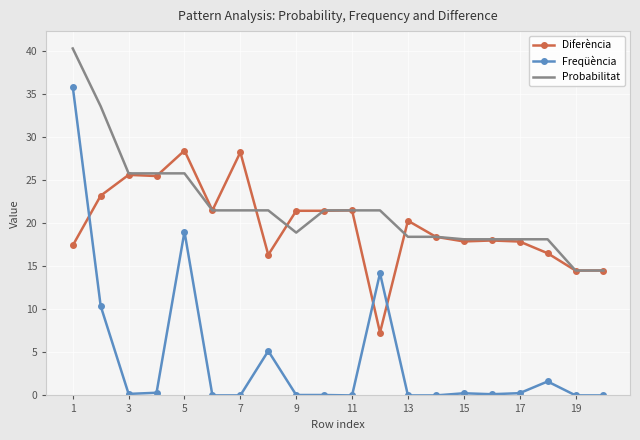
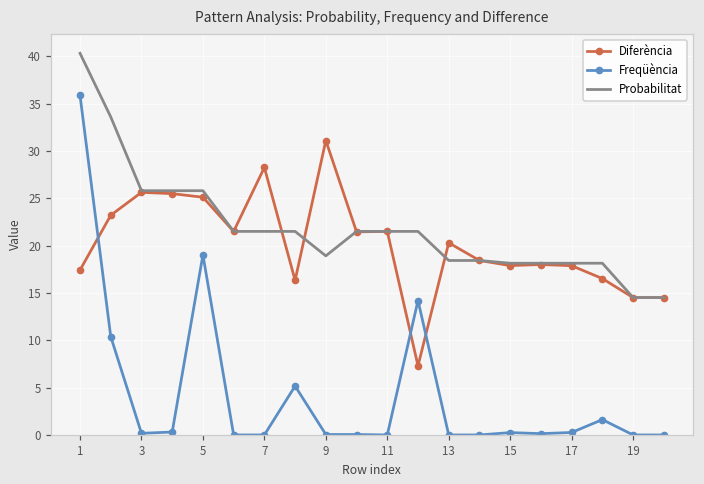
Diferència, 5: 28 -> 25
Diferència, 9: 21 -> 31
